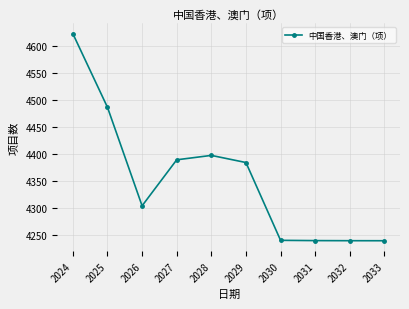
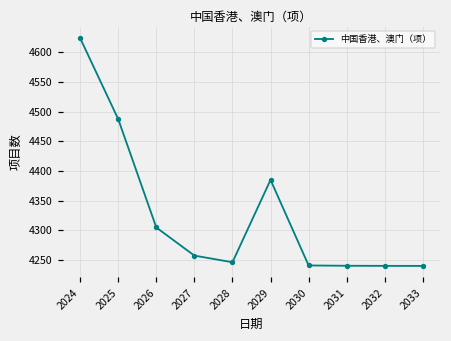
2027: 4390 -> 4260
2028: 4400 -> 4250
